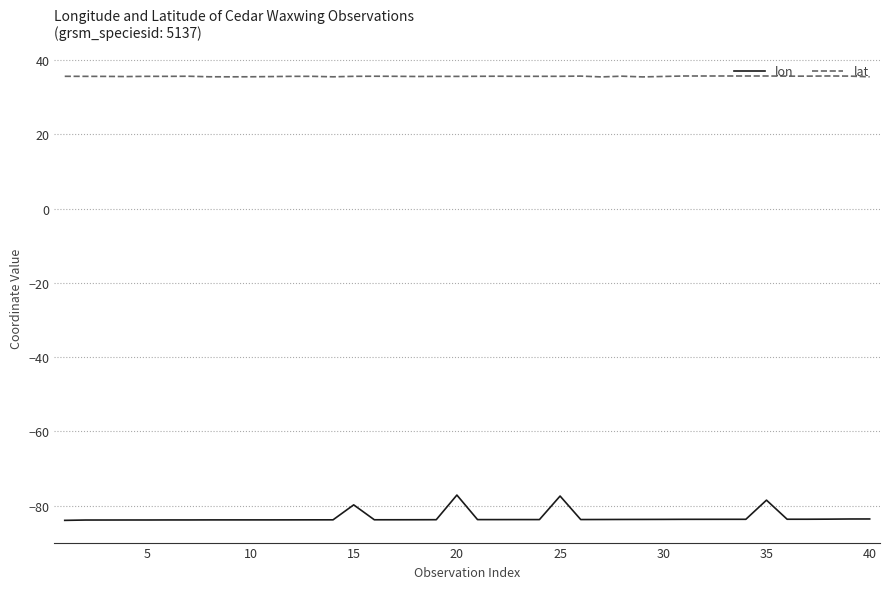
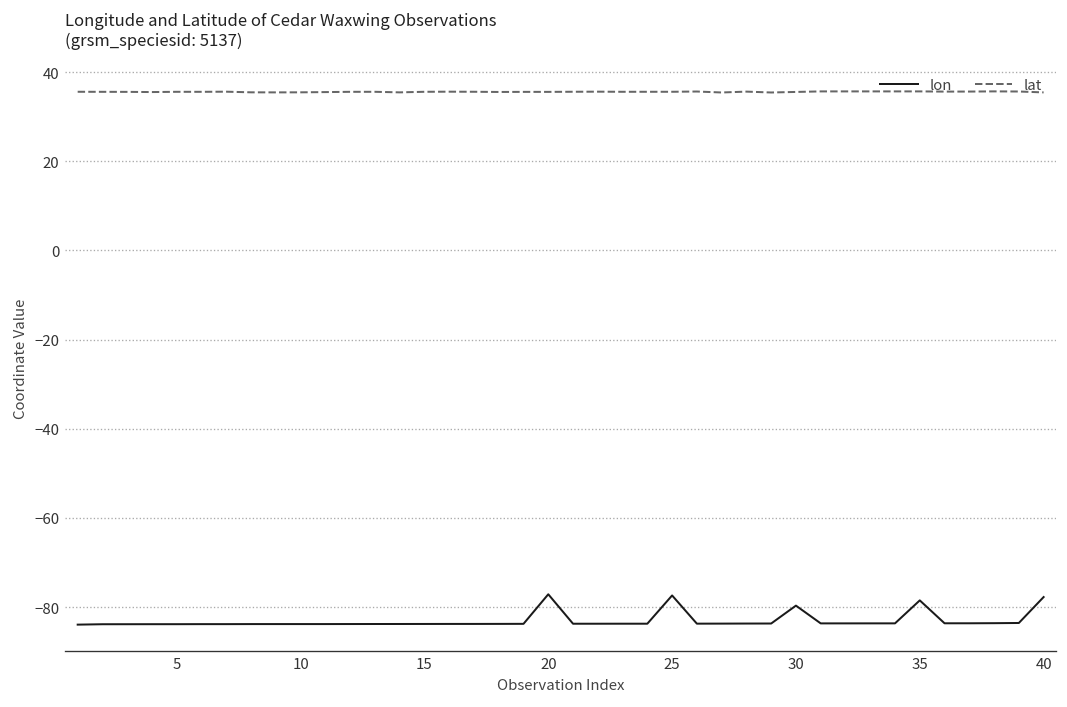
lon, 15: -80 -> -84
lon, 30: -84 -> -80
lon, 40: -84 -> -78
